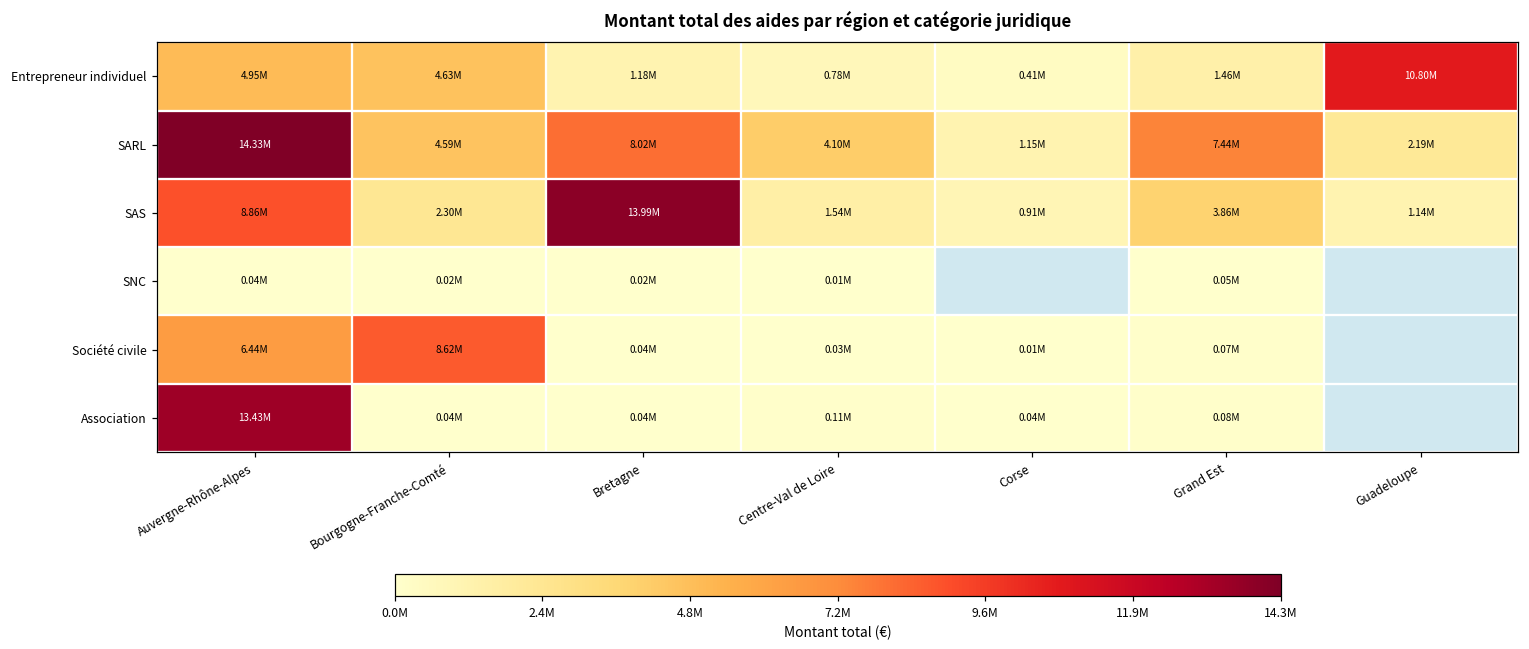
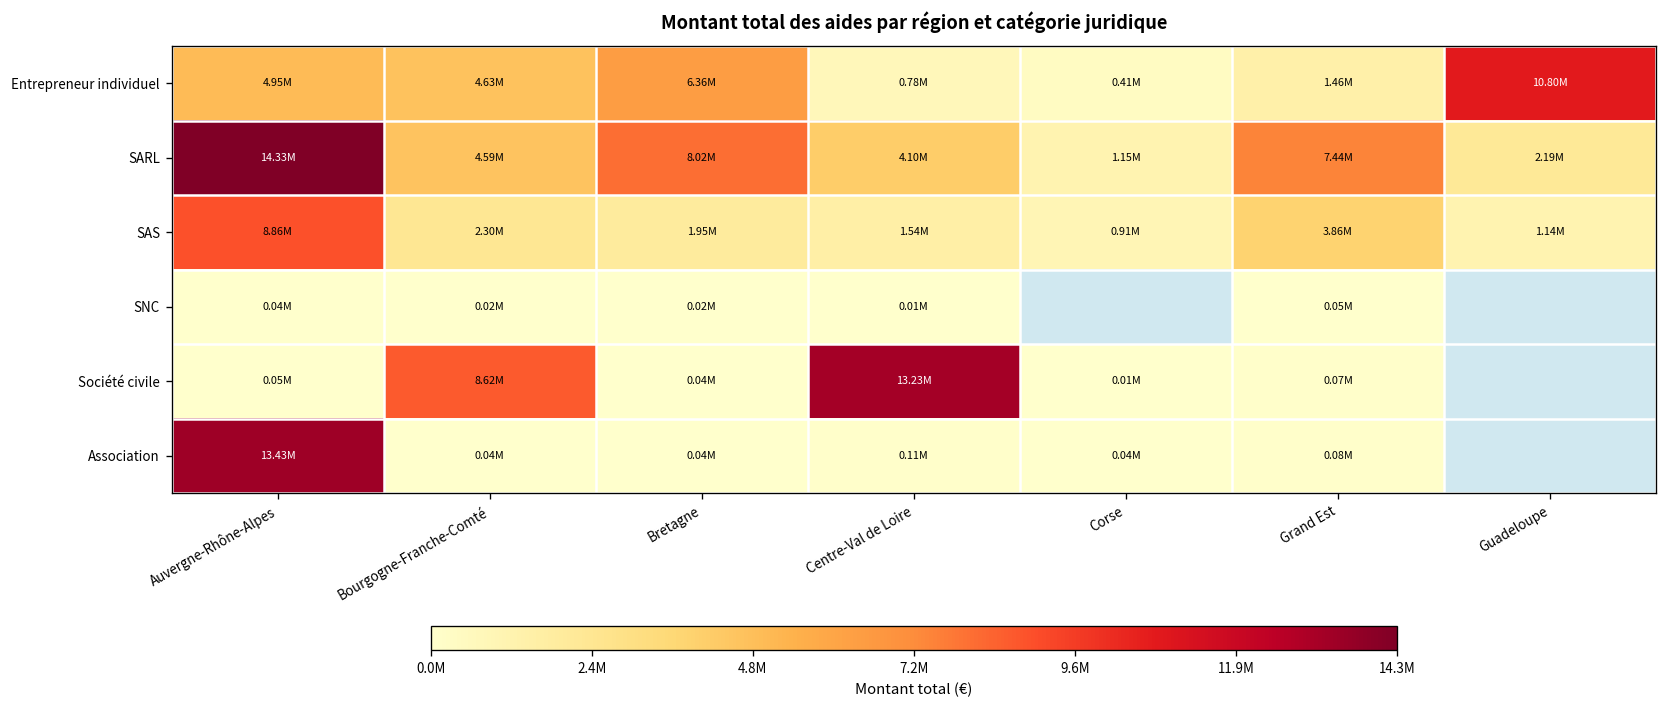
Entrepreneur individuel, Bretagne: 1.18M -> 6.36M
SAS, Bretagne: 13.99M -> 1.95M
Société civile, Auvergne-Rhône-Alpes: 6.44M -> 0.05M
Société civile, Centre-Val de Loire: 0.03M -> 13.23M
